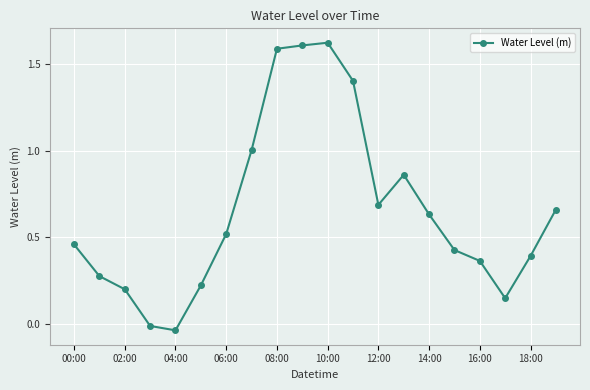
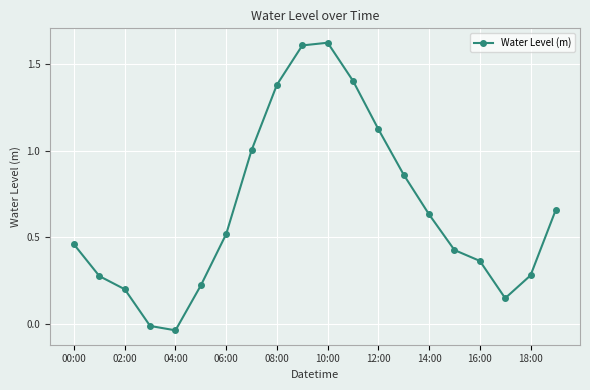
08:00: 1.59 -> 1.38
12:00: 0.69 -> 1.12
18:00: 0.39 -> 0.28
